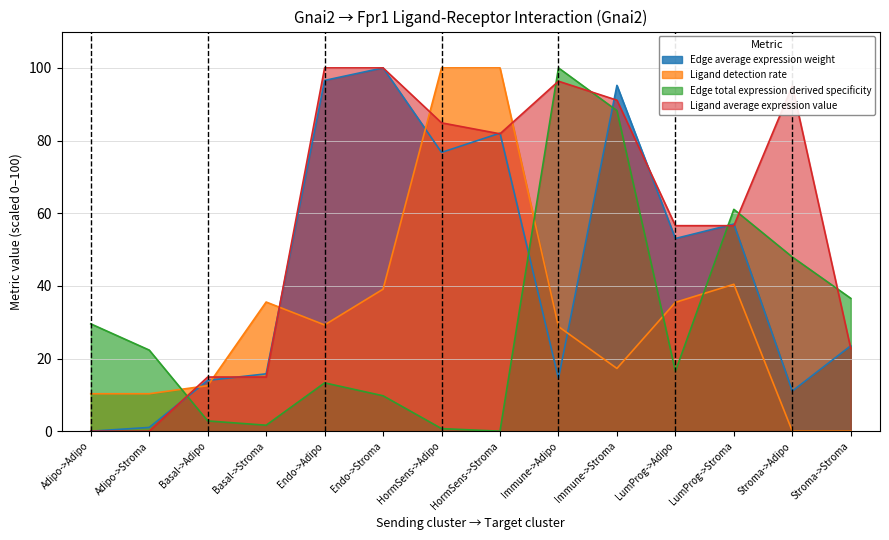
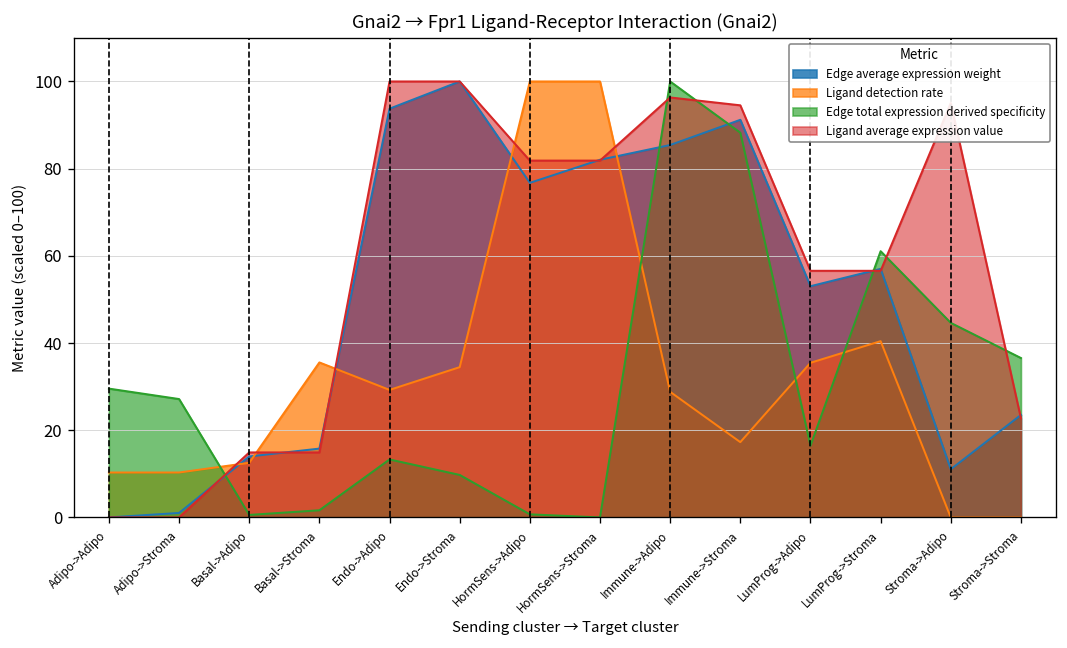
Edge total expression derived specificity, Adipo->Stroma: 22 -> 27
Edge total expression derived specificity, Basal->Adipo: 3 -> 1
Edge average expression weight, Endo->Adipo: 97 -> 94
Ligand detection rate, Endo->Stroma: 39 -> 34
Ligand average expression value, HormSens->Adipo: 85 -> 82
Edge average expression weight, Immune->Adipo: 14 -> 85
Edge average expression weight, Immune->Stroma: 95 -> 91
Ligand average expression value, Immune->Stroma: 91 -> 95
Edge total expression derived specificity, Stroma->Adipo: 48 -> 45
